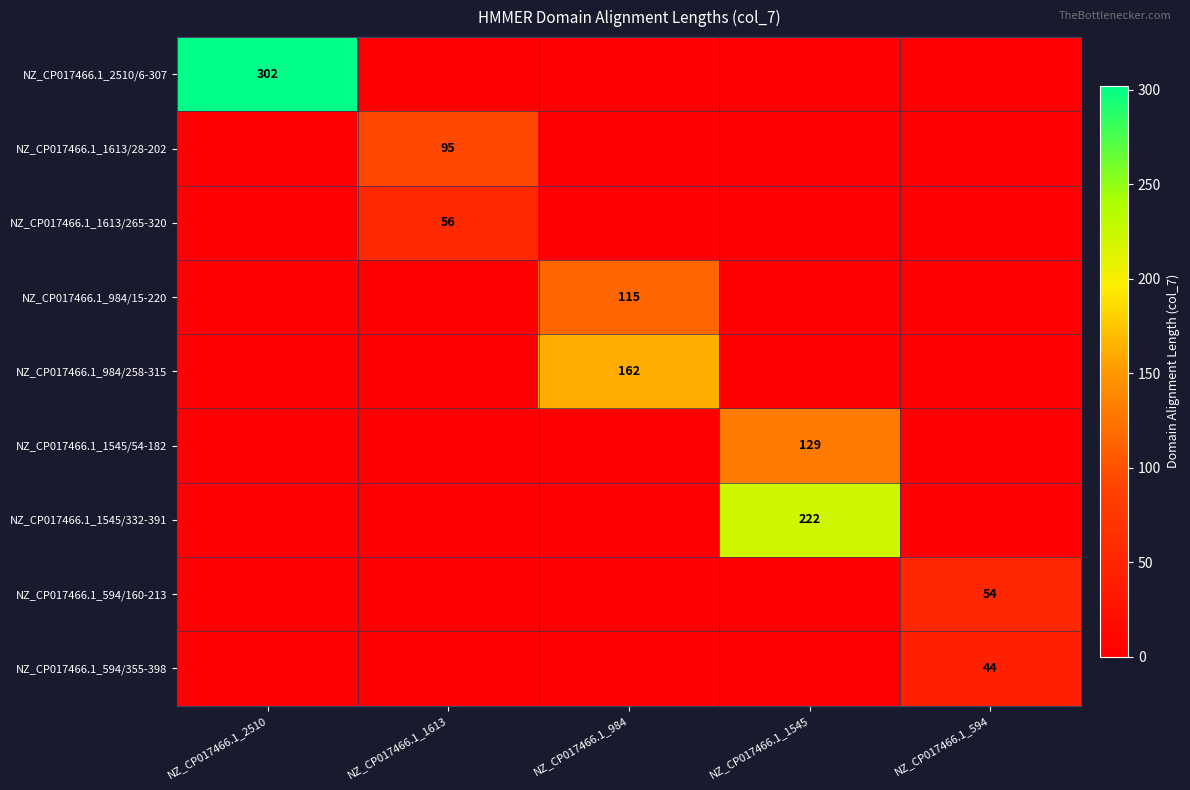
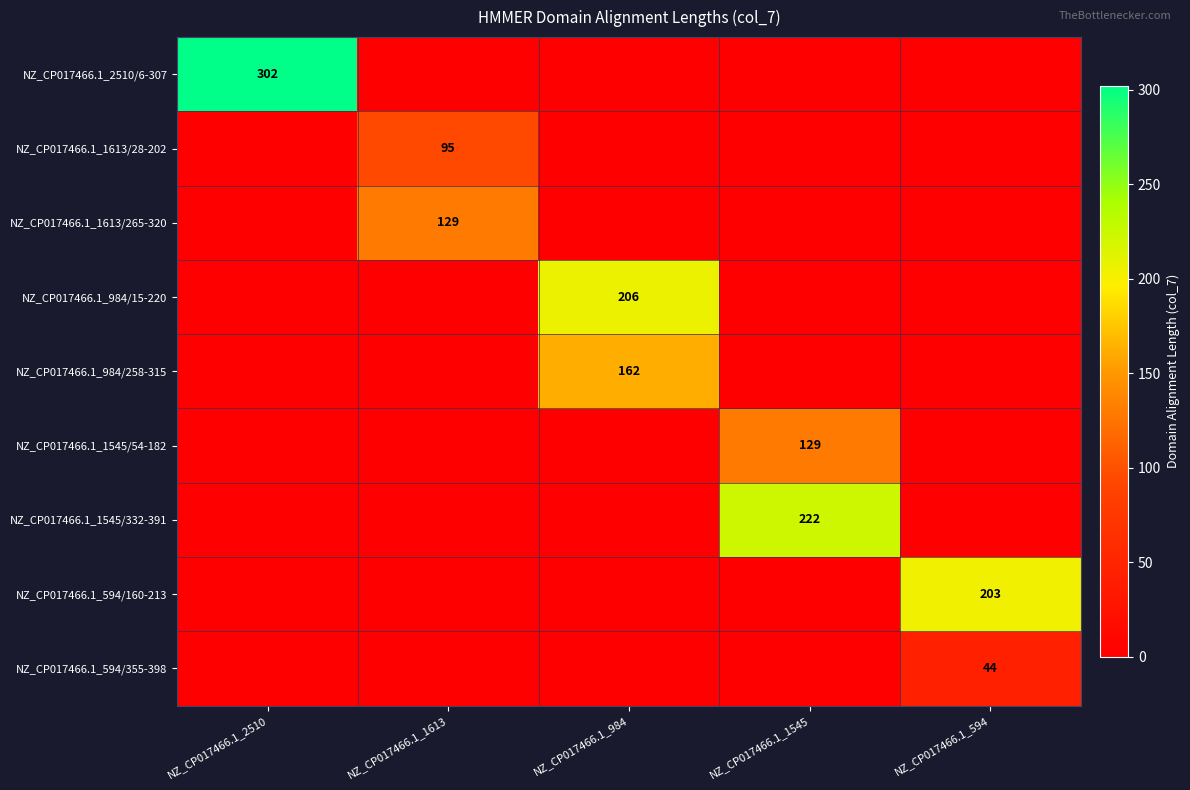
NZ_CP017466.1_1613/265-320, NZ_CP017466.1_1613: 56 -> 129
NZ_CP017466.1_984/15-220, NZ_CP017466.1_984: 115 -> 206
NZ_CP017466.1_594/160-213, NZ_CP017466.1_594: 54 -> 203
